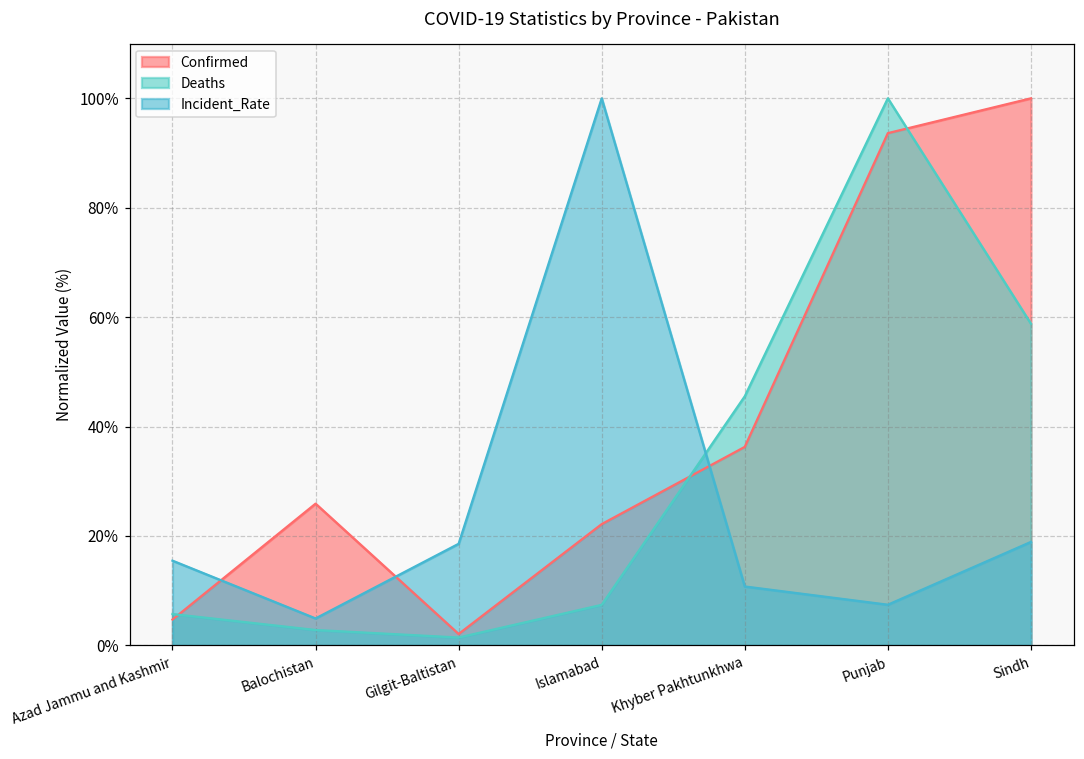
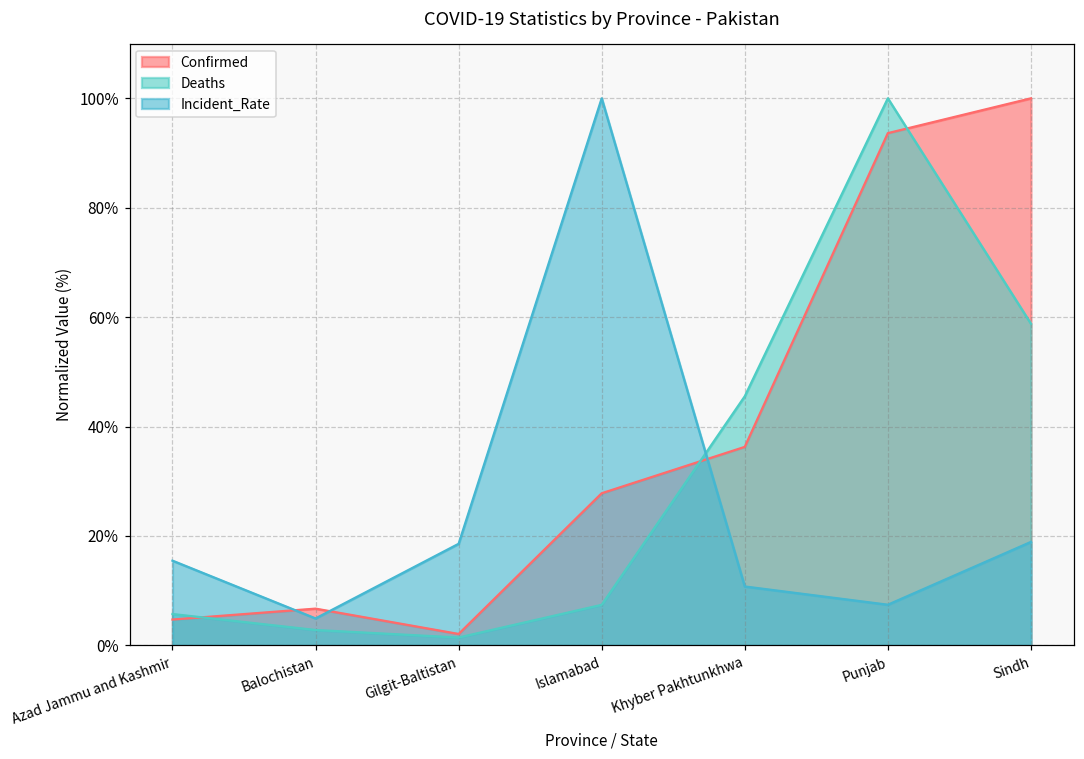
Confirmed, Balochistan: 26% -> 7%
Confirmed, Islamabad: 22% -> 28%
